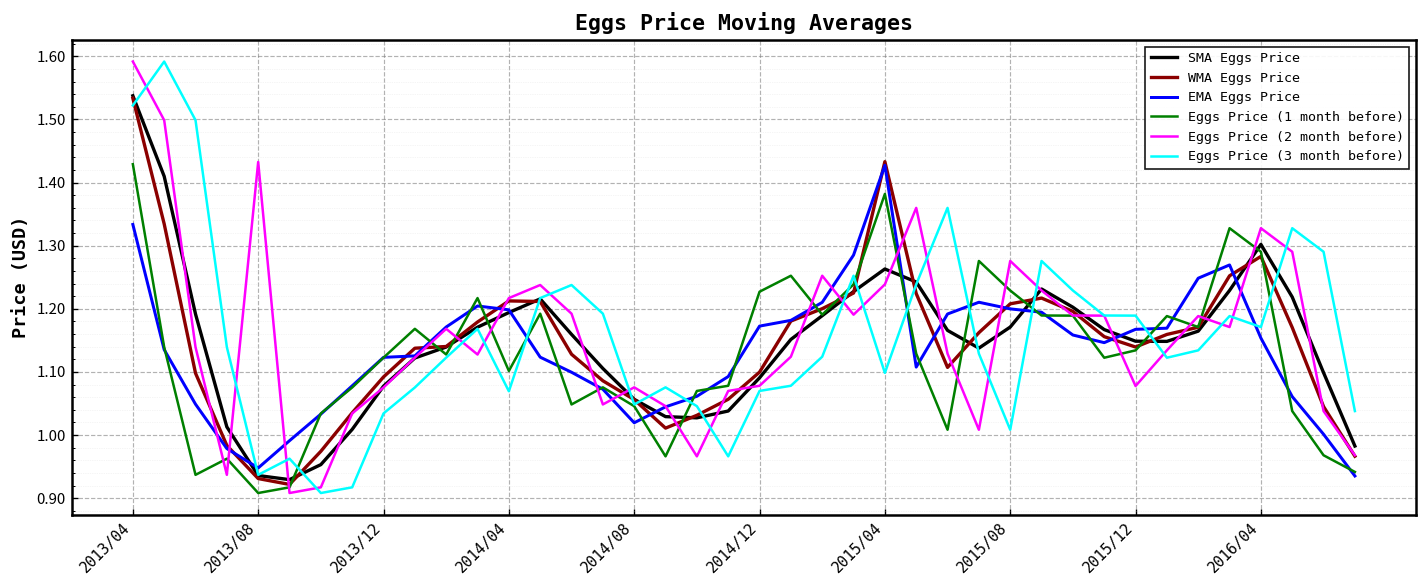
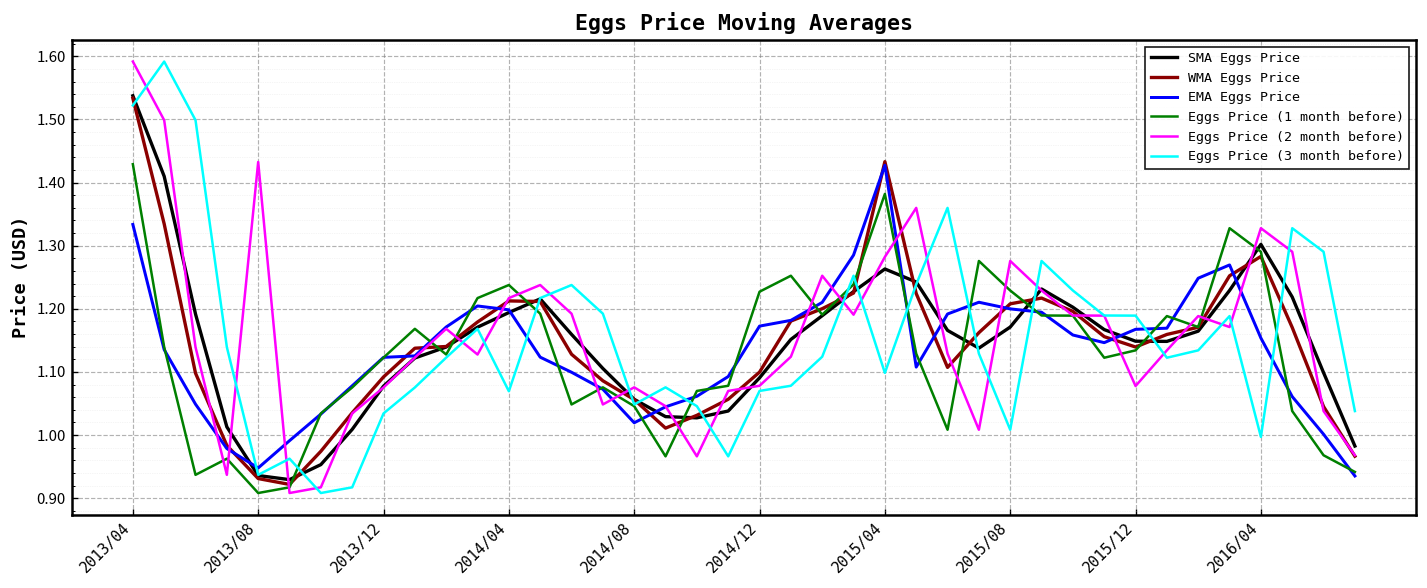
Eggs Price (1 month before), 2014/04: 1.10 -> 1.24
Eggs Price (2 month before), 2015/04: 1.24 -> 1.28
Eggs Price (3 month before), 2016/04: 1.17 -> 1.00
